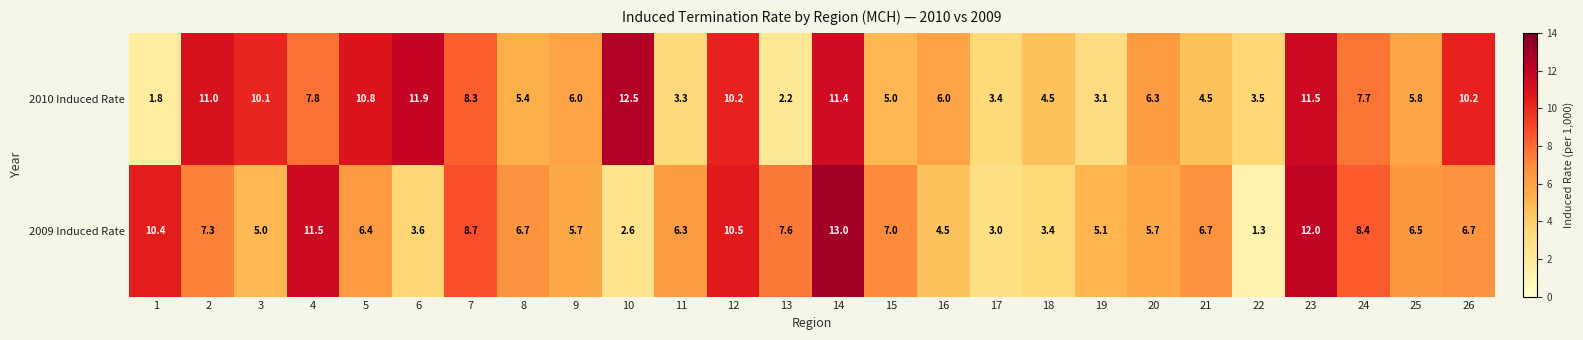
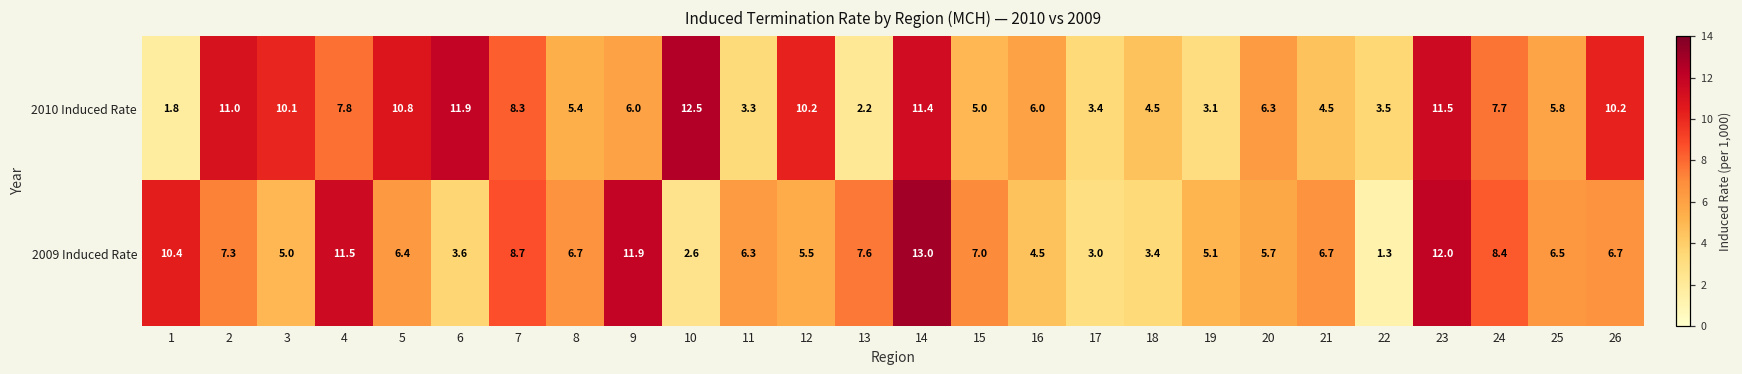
2009 Induced Rate, 9: 5.7 -> 11.9
2009 Induced Rate, 12: 10.5 -> 5.5
